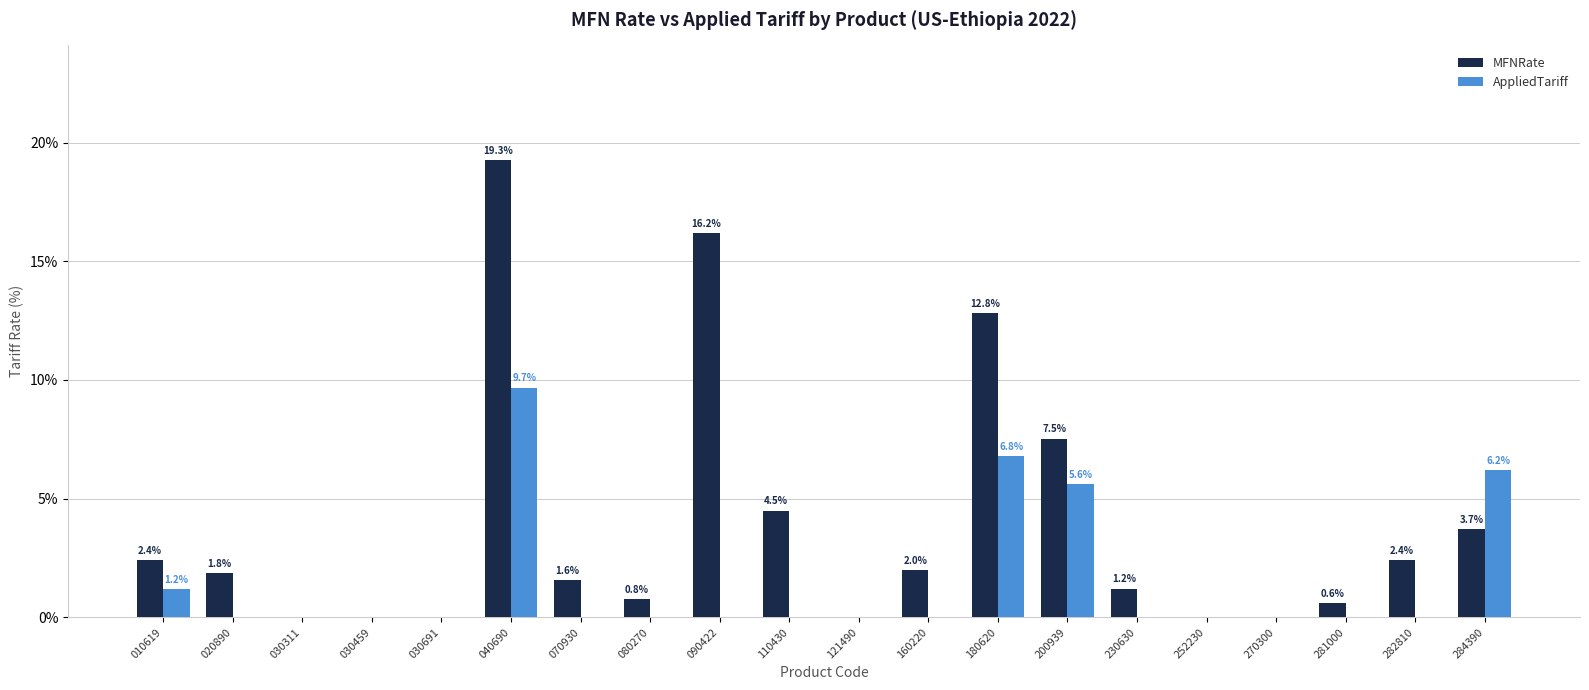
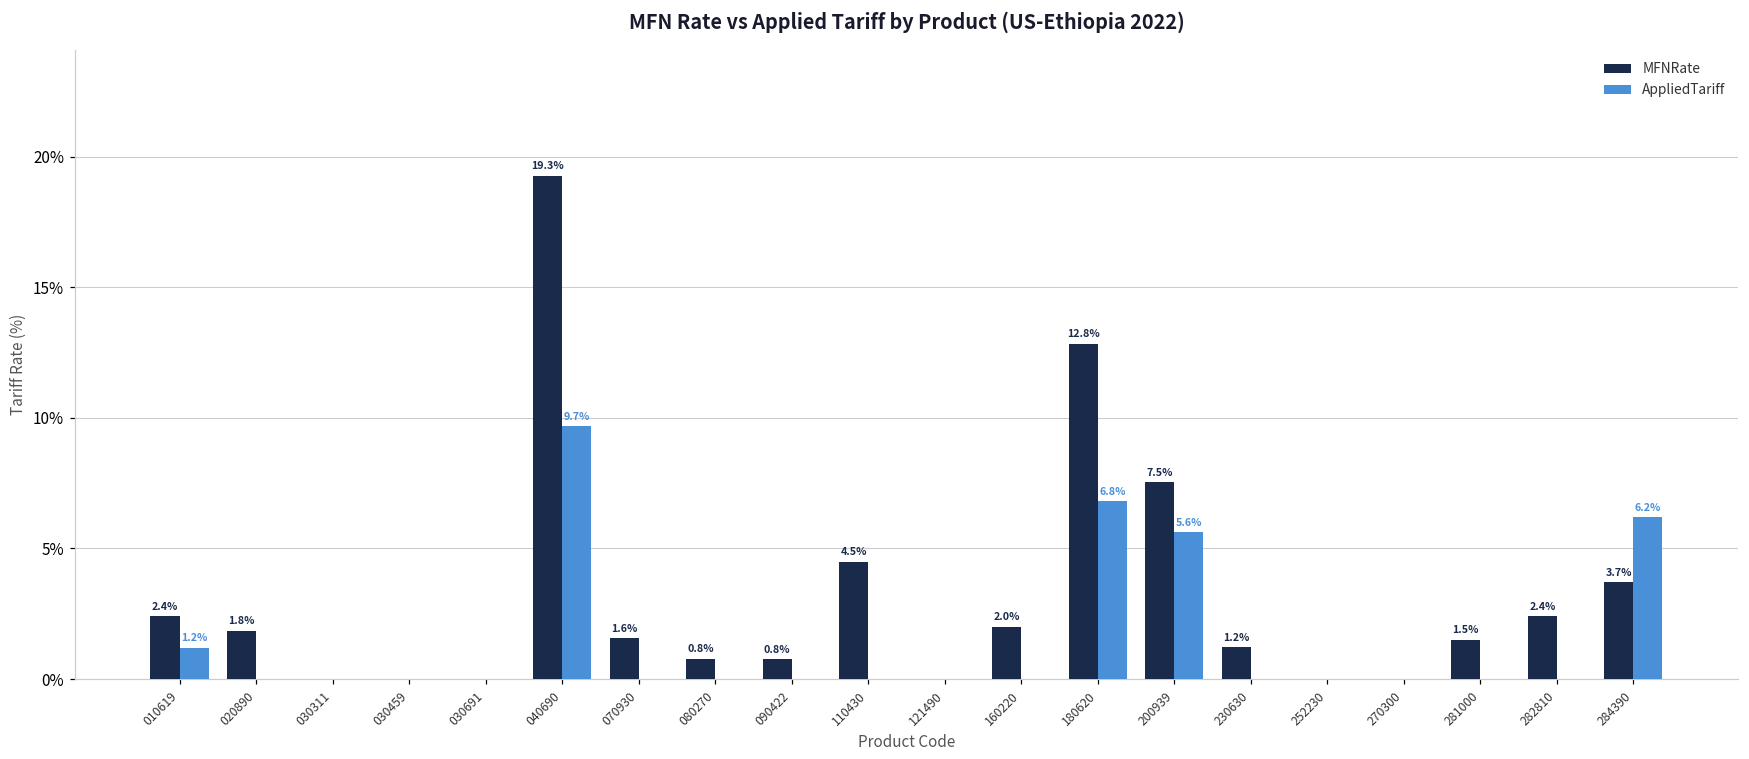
MFNRate, 090422: 16.2% -> 0.8%
MFNRate, 281000: 0.6% -> 1.5%
